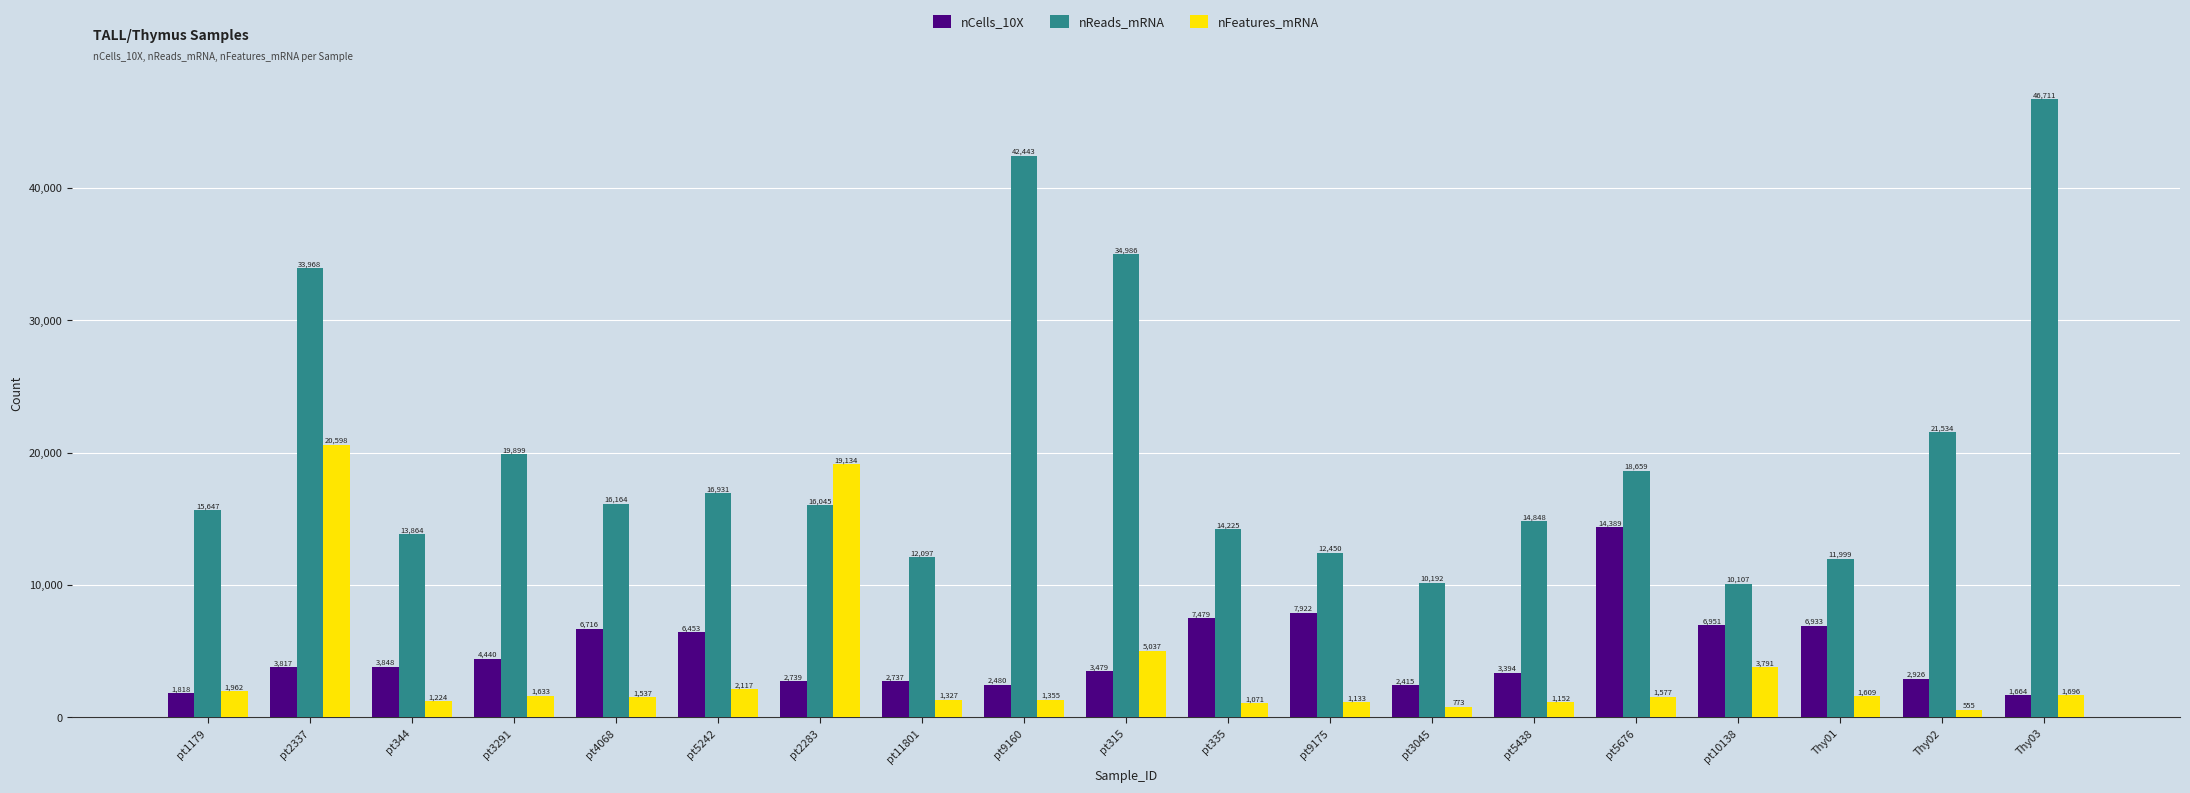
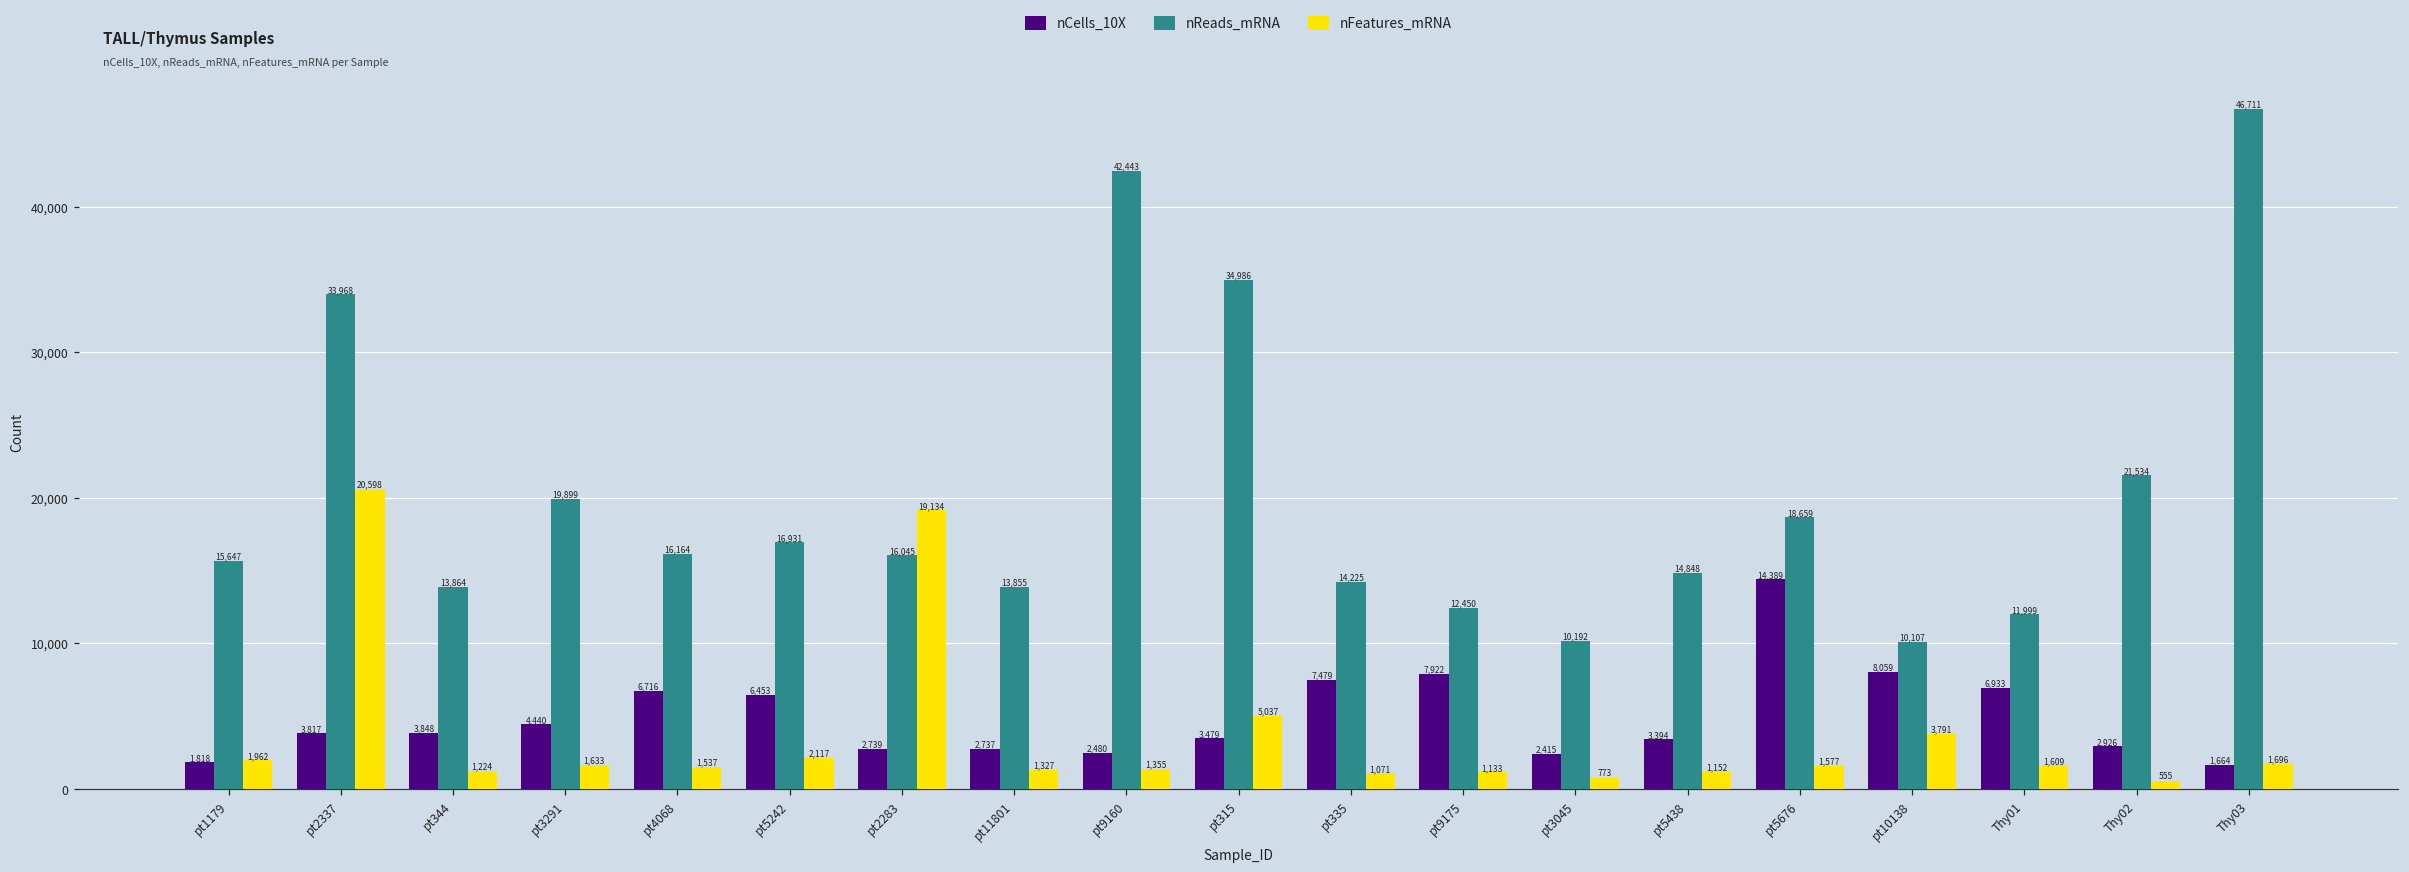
nReads_mRNA, pt11801: 12,097 -> 13,855
nCells_10X, pt10138: 6,951 -> 8,059
